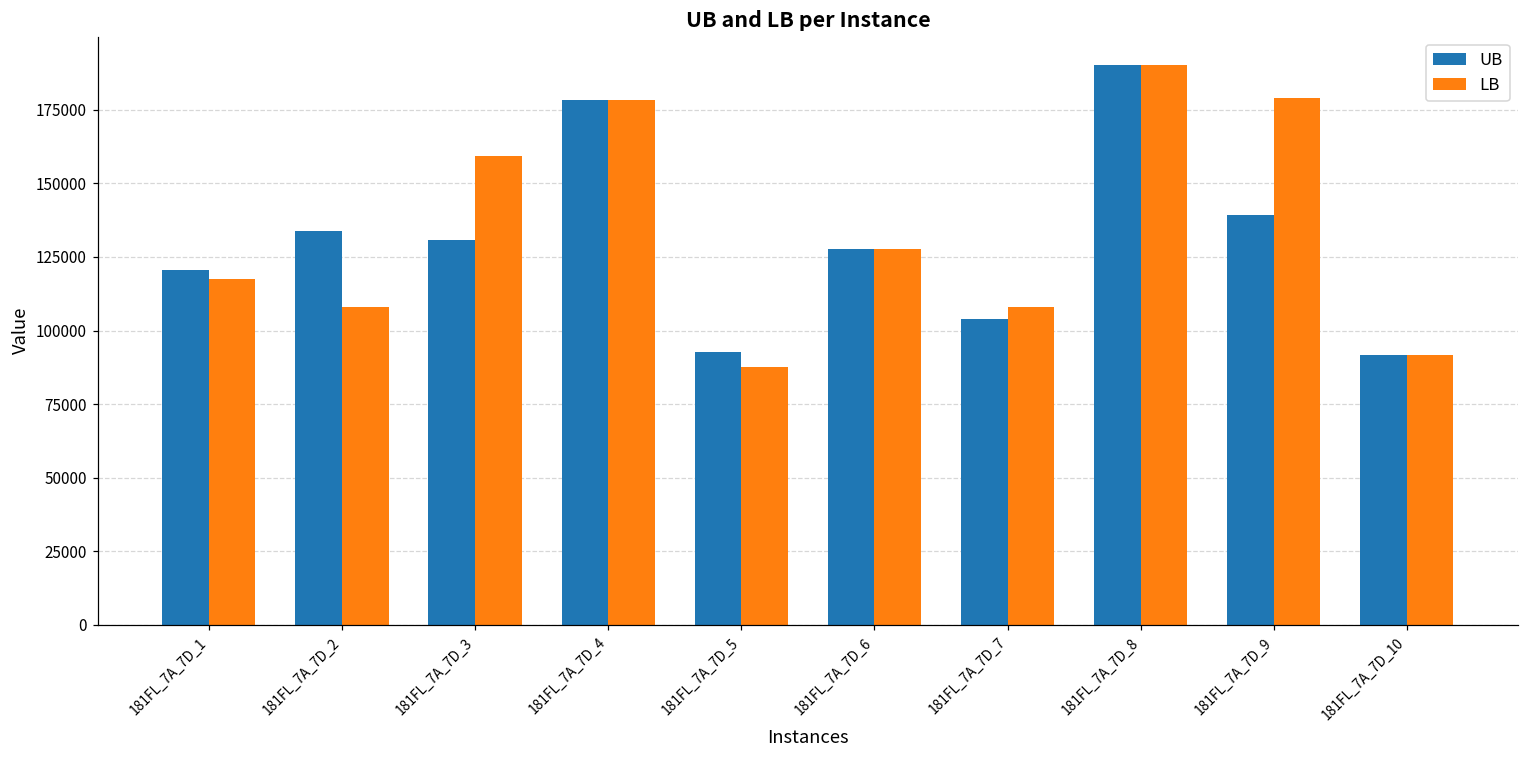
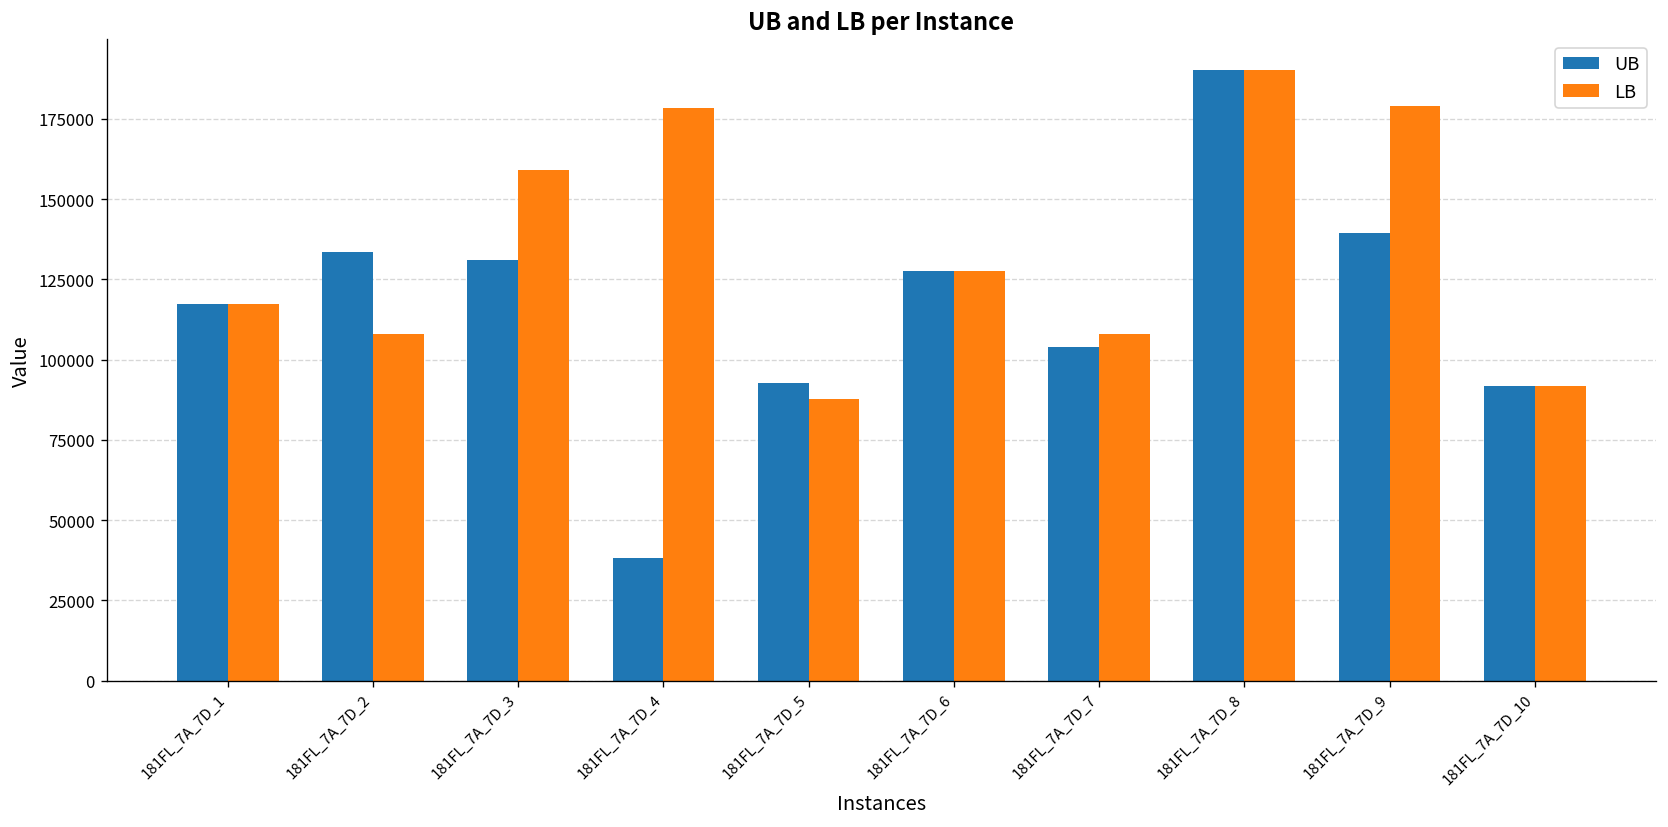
UB, 181FL_7A_7D_1: 120000 -> 117000
UB, 181FL_7A_7D_4: 178000 -> 38000
